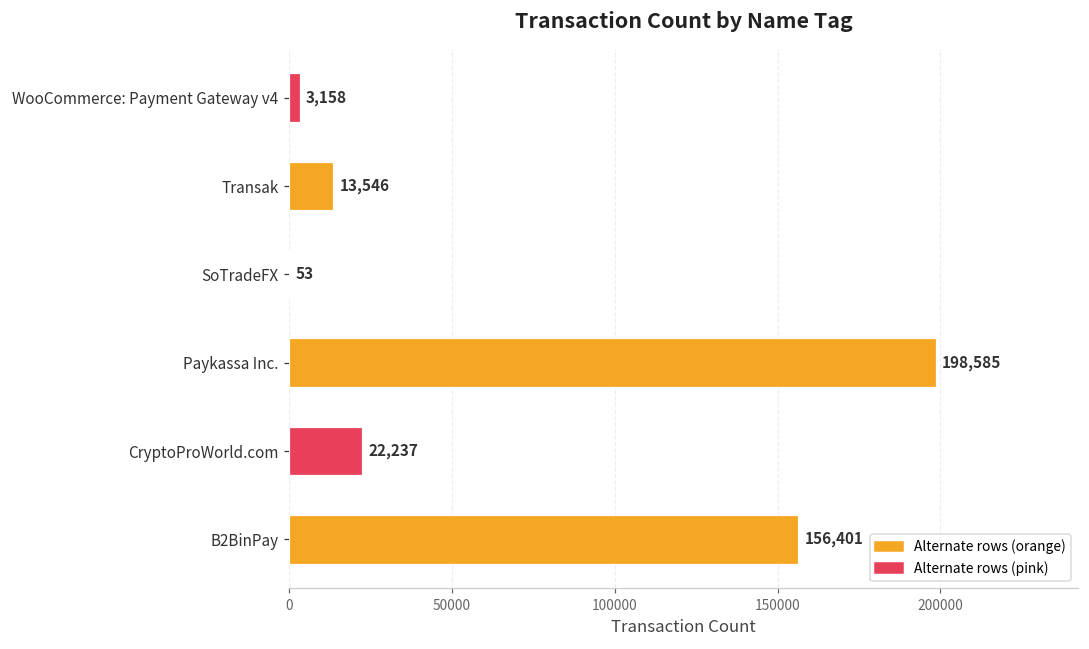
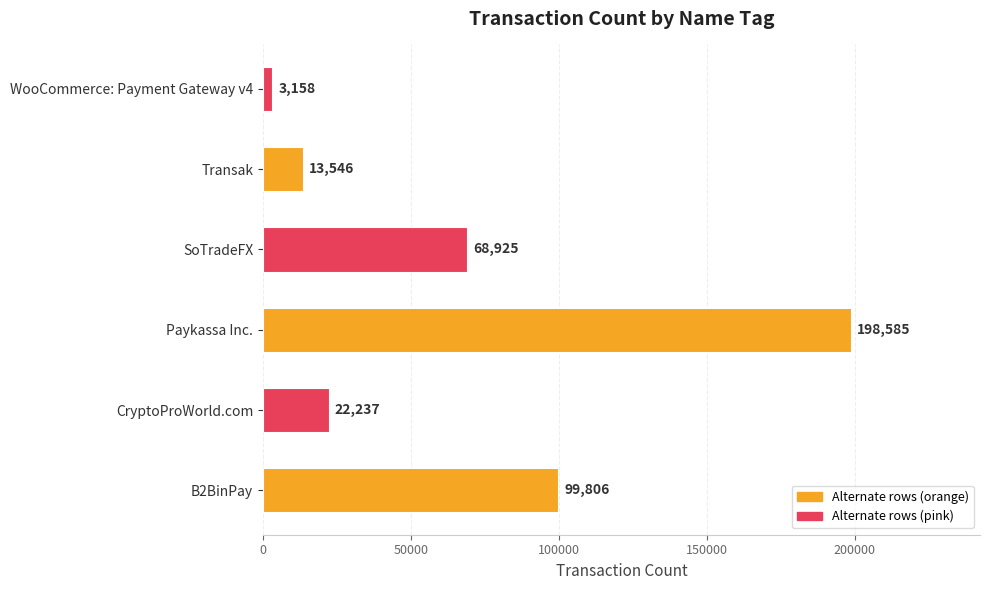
SoTradeFX: 53 -> 68,925
B2BinPay: 156,401 -> 99,806
